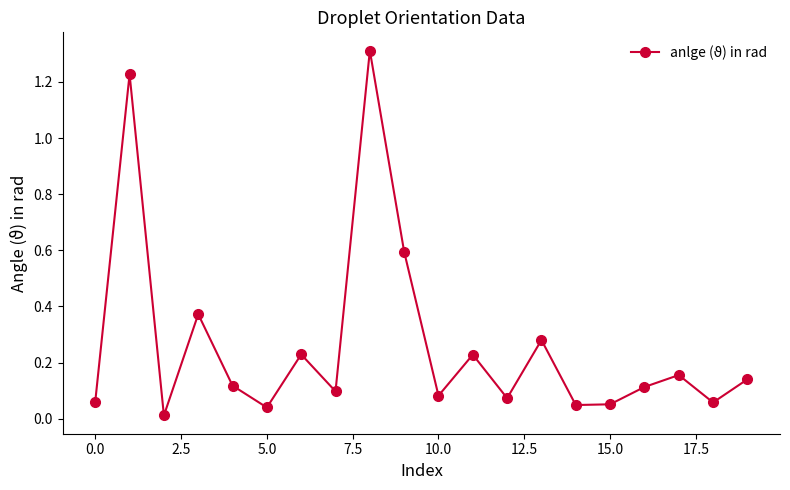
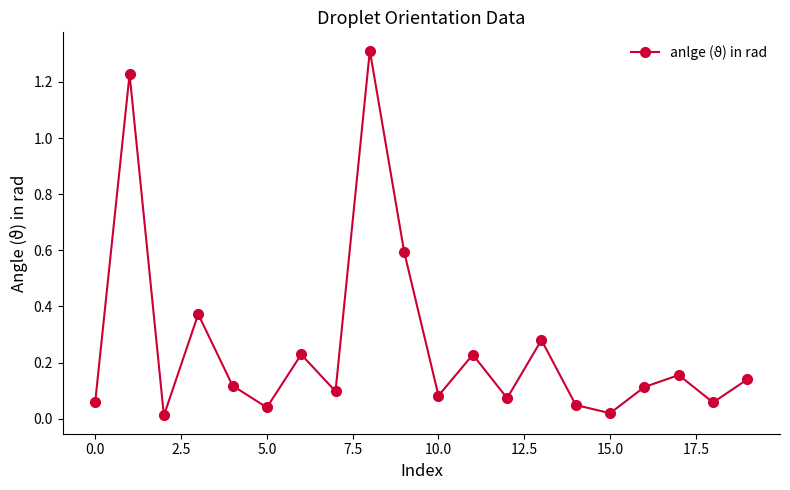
15.0: 0.05 -> 0.02
